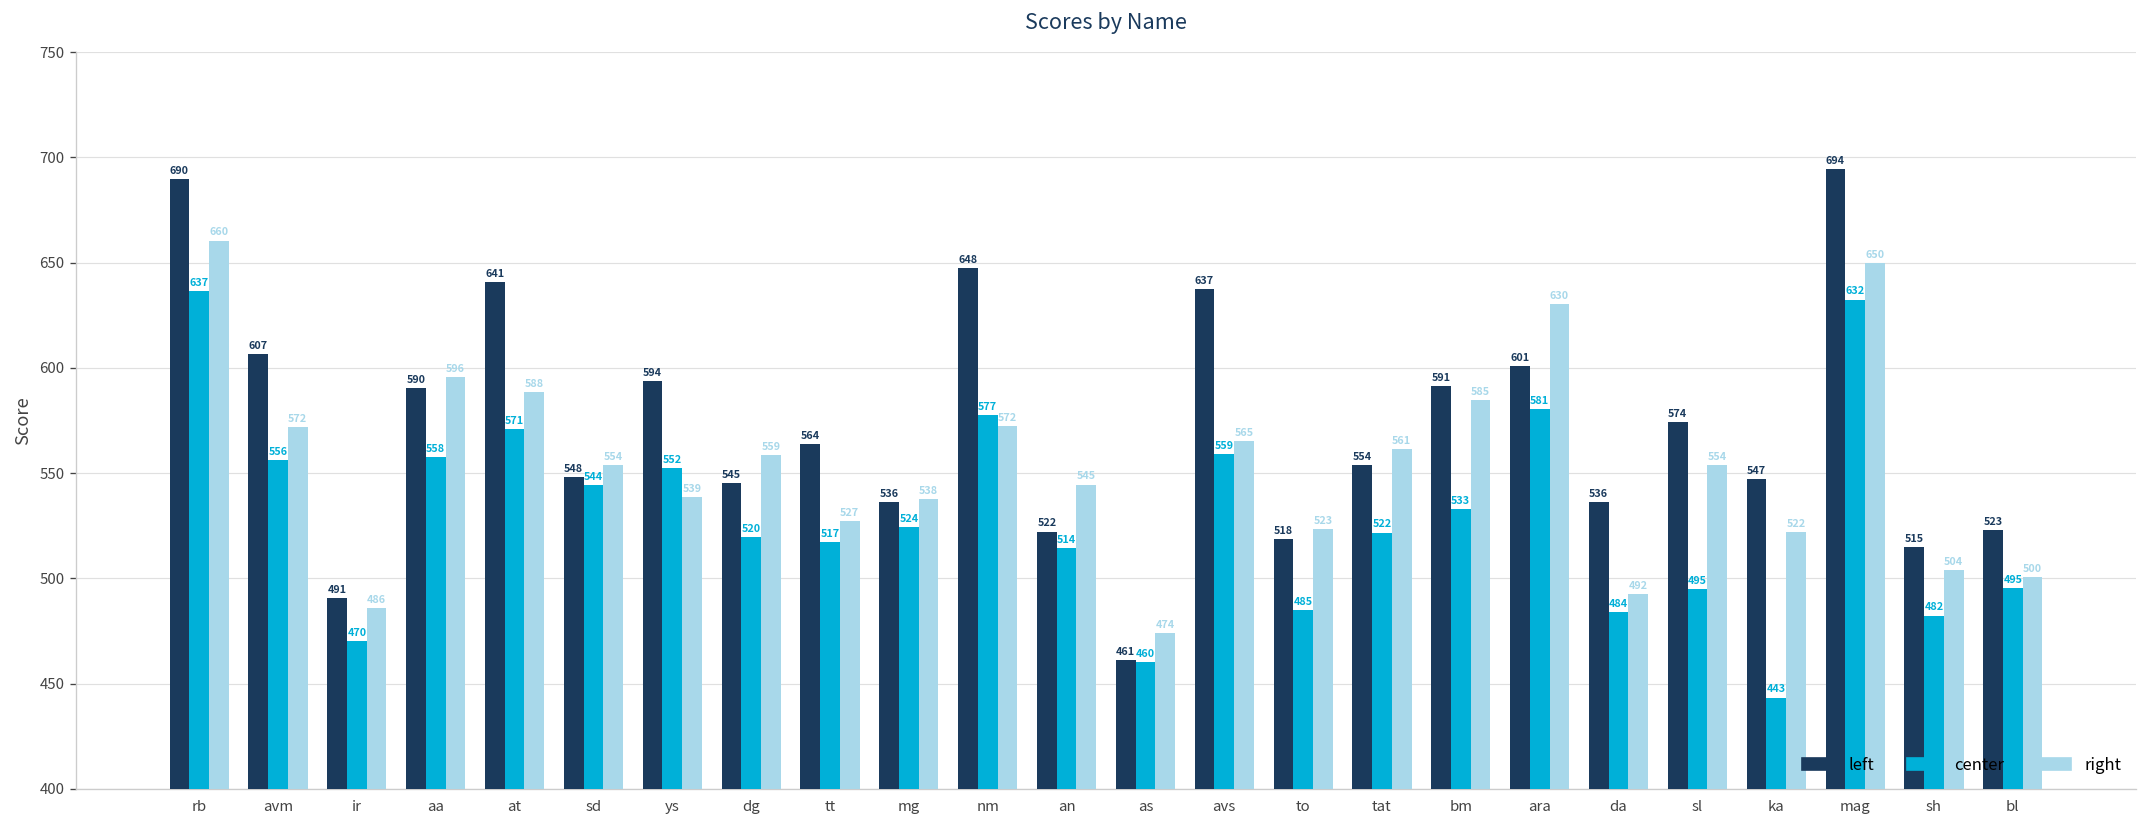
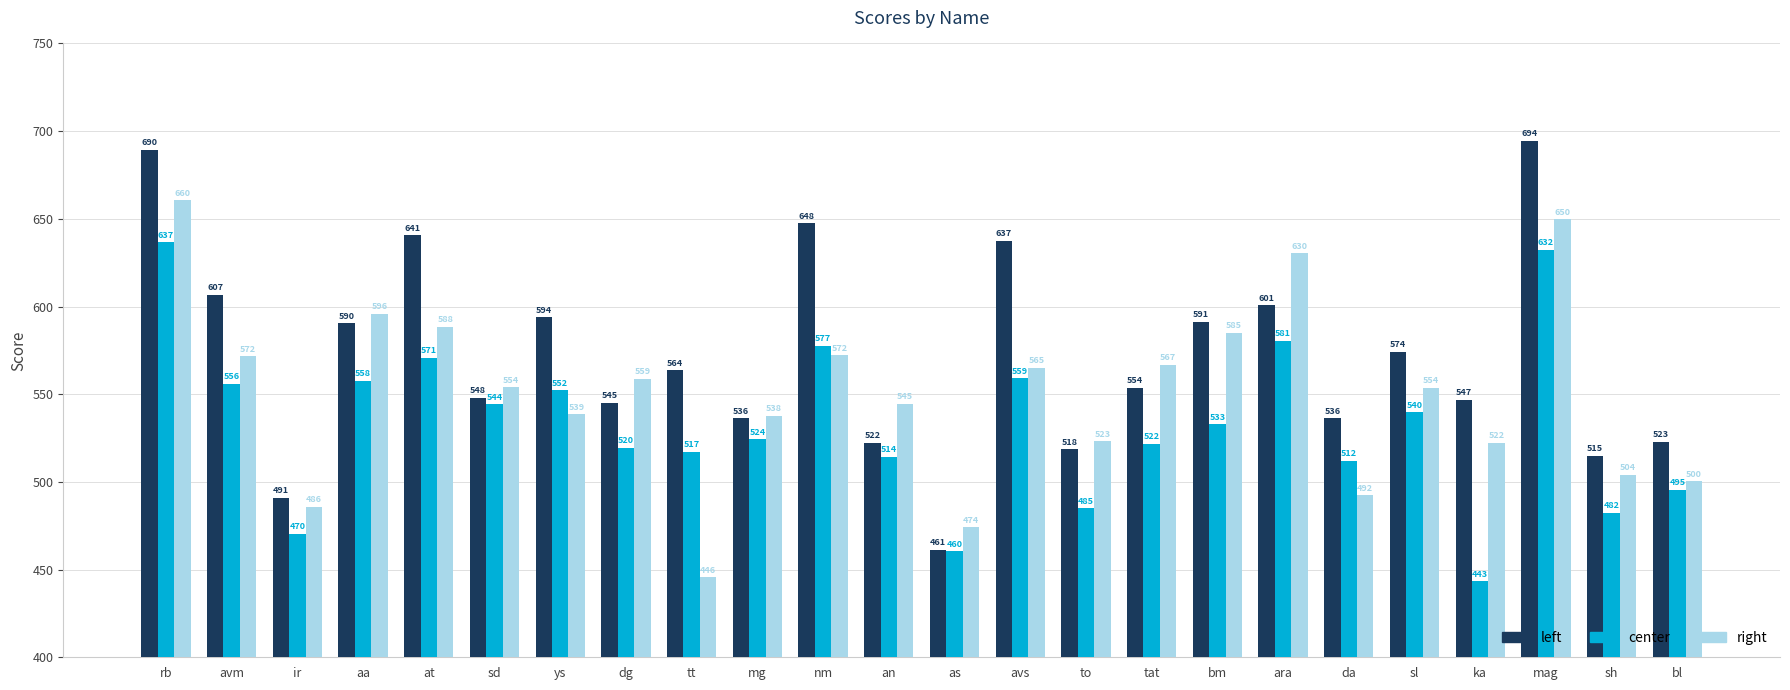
right, tt: 527 -> 446
right, tat: 561 -> 567
center, da: 484 -> 512
center, sl: 495 -> 540
